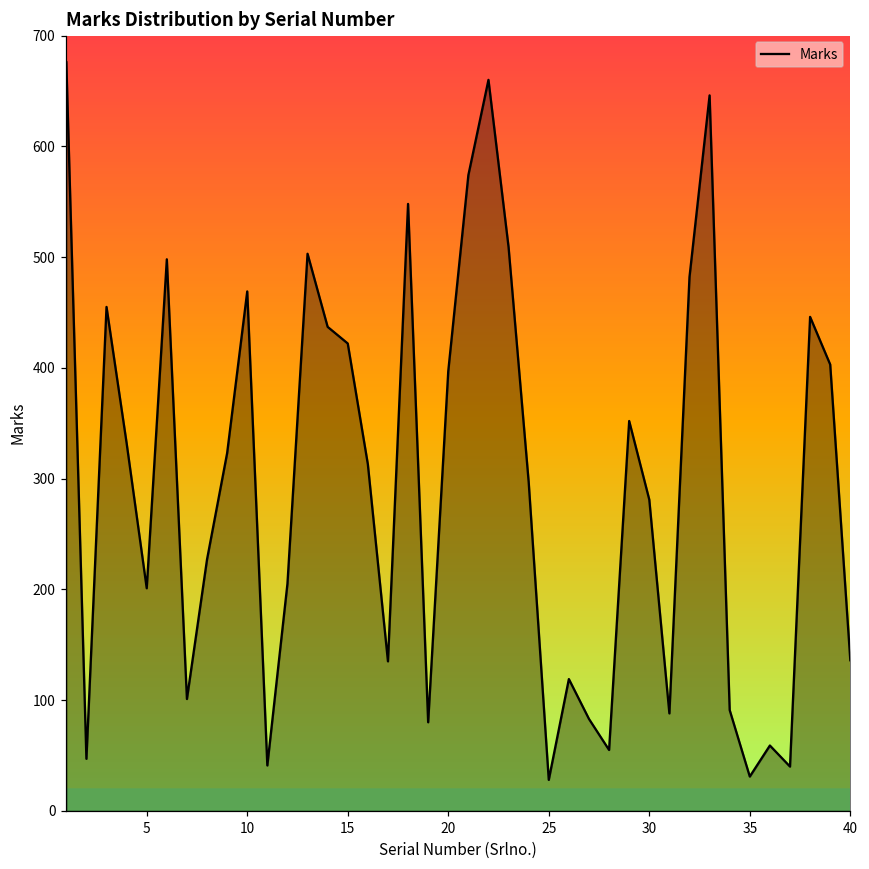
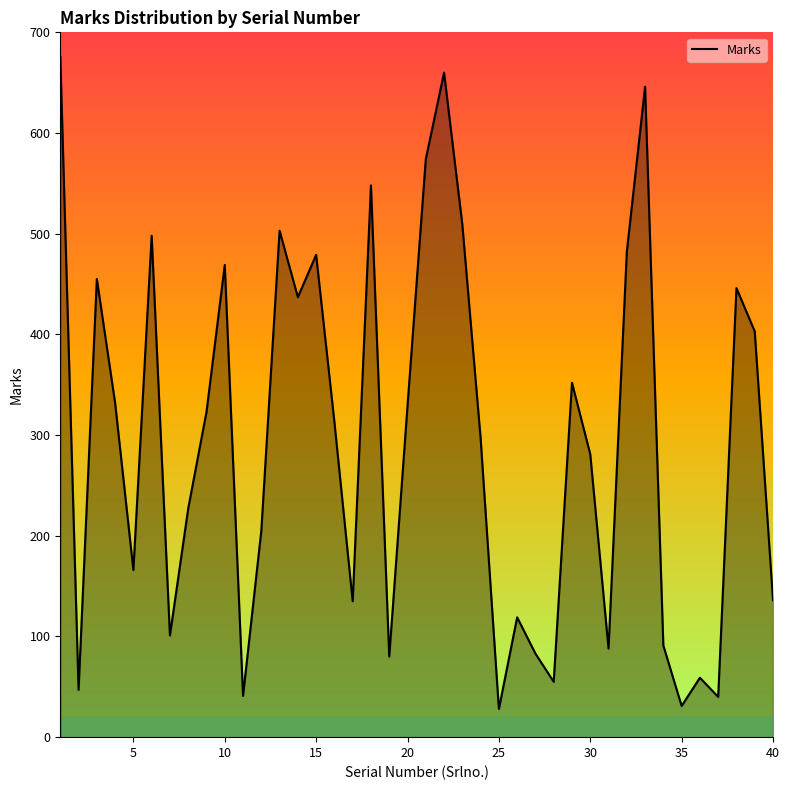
5: 201 -> 166
15: 422 -> 479
20: 397 -> 329
